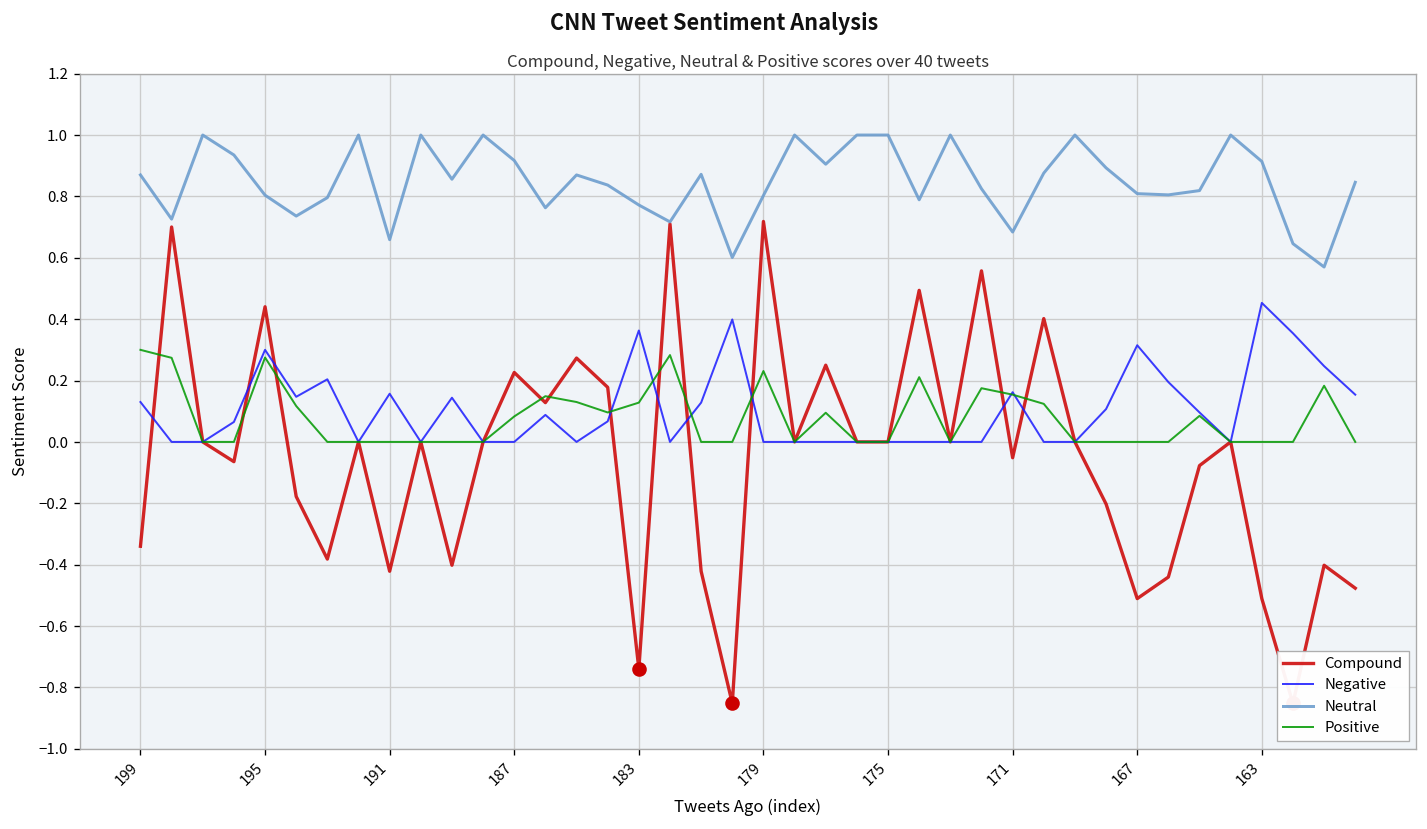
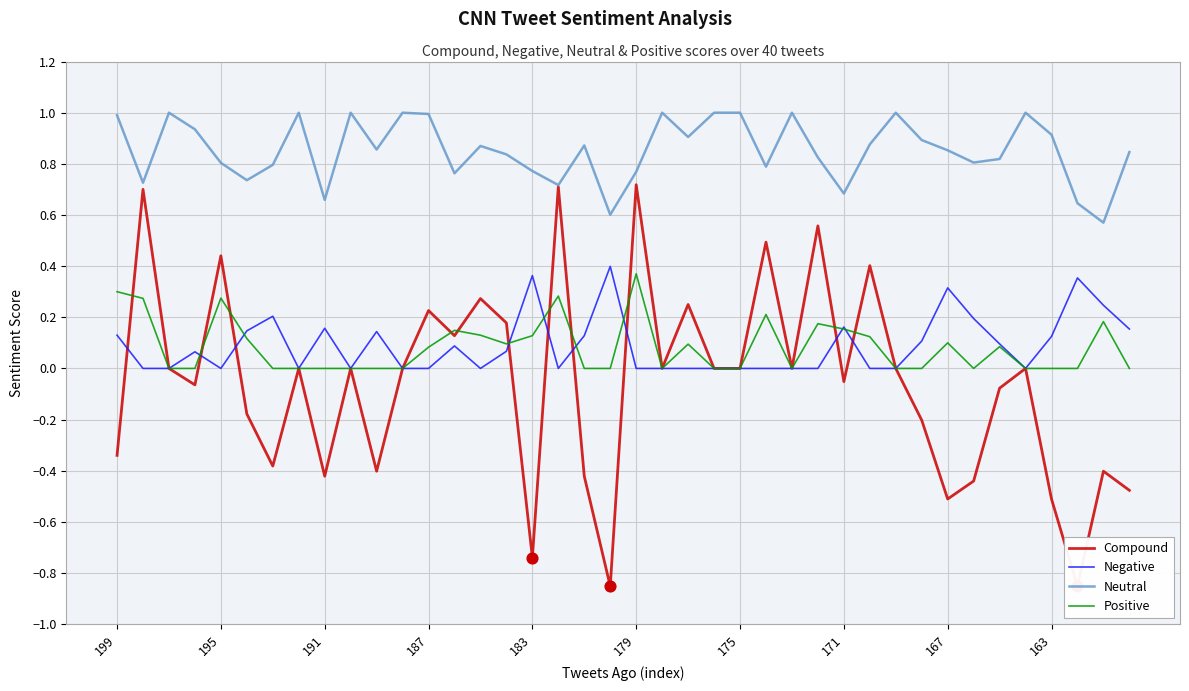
Neutral, 199: 0.87 -> 0.99
Negative, 195: 0.3 -> 0.0
Neutral, 187: 0.92 -> 1.00
Neutral, 179: 0.80 -> 0.77
Positive, 179: 0.23 -> 0.37
Neutral, 167: 0.81 -> 0.85
Positive, 167: 0.0 -> 0.1
Negative, 163: 0.45 -> 0.13
